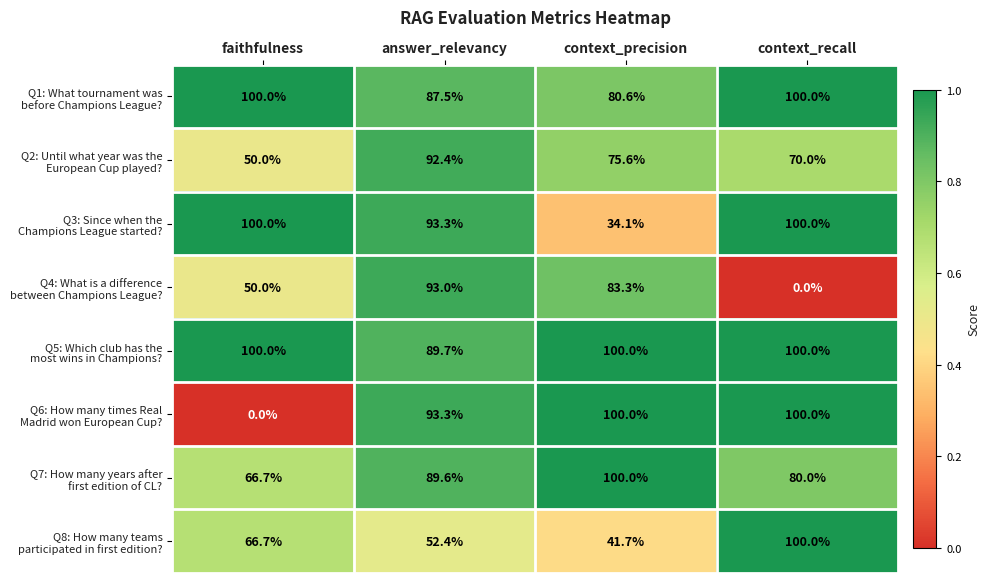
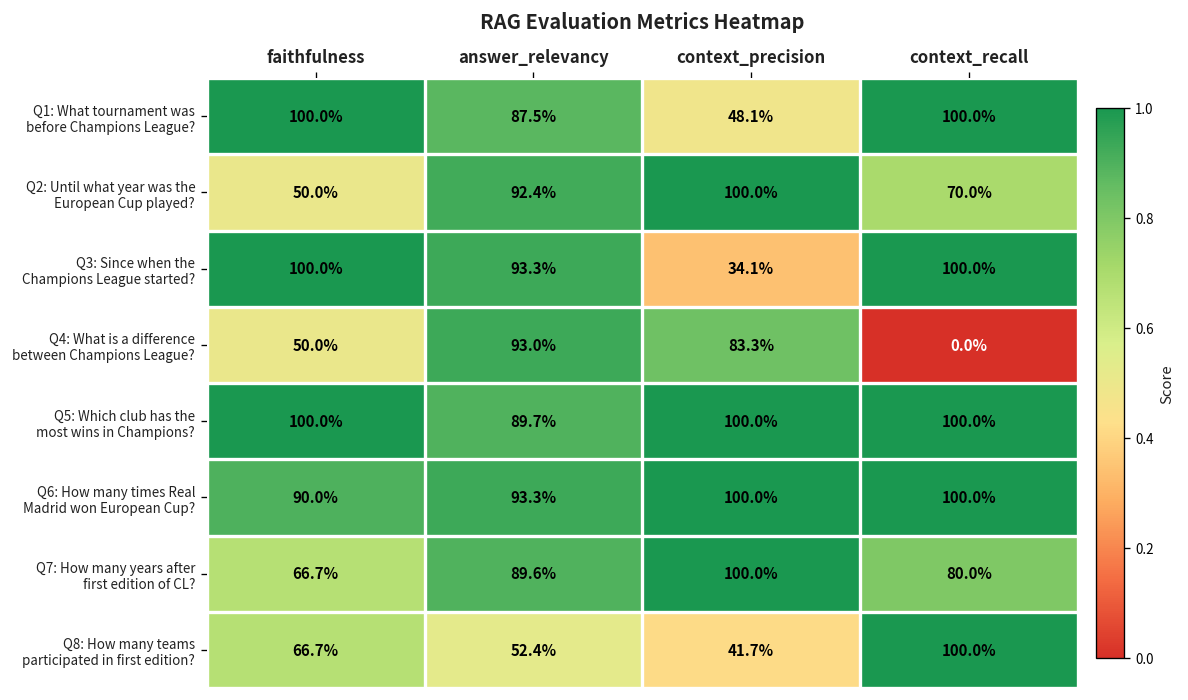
Q1: What tournament was before Champions League?, context_precision: 80.6% -> 48.1%
Q2: Until what year was the European Cup played?, context_precision: 75.6% -> 100.0%
Q6: How many times Real Madrid won European Cup?, faithfulness: 0.0% -> 90.0%
